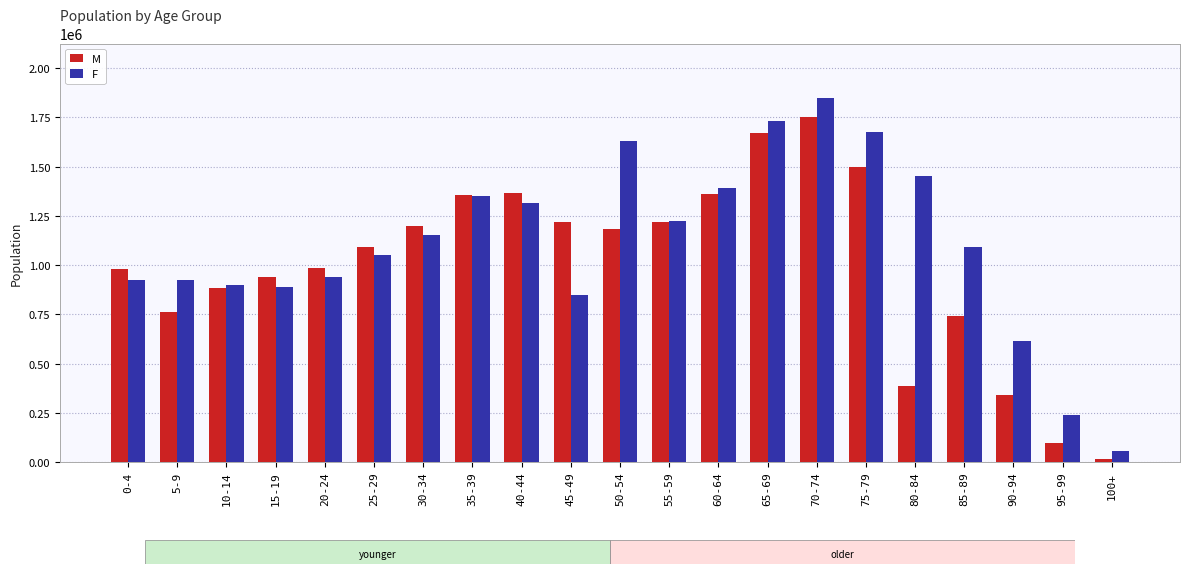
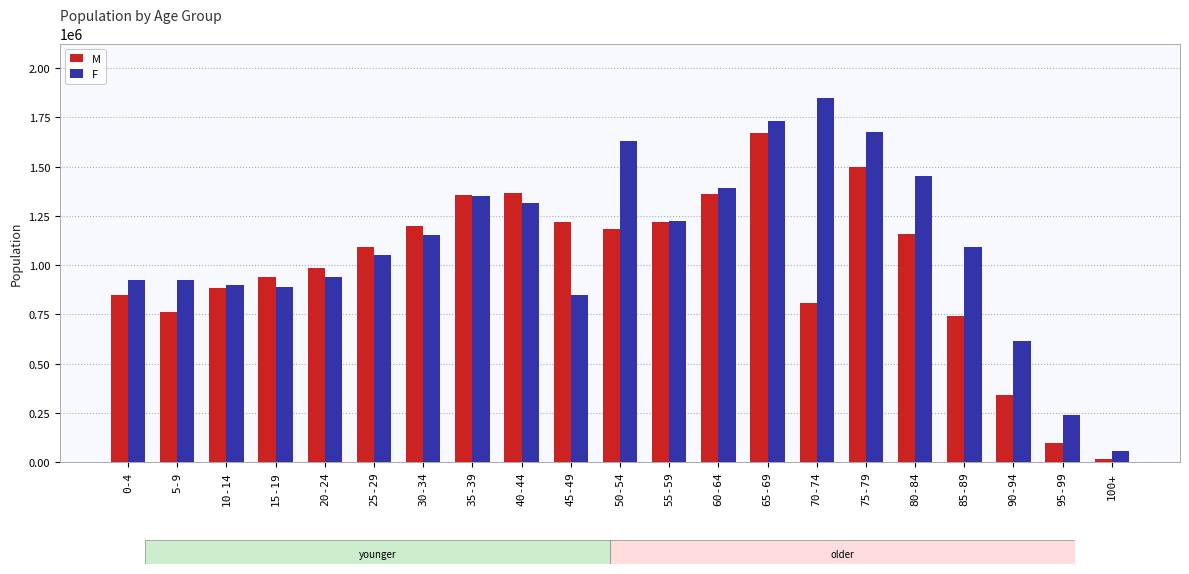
M, 0-4: 980000 -> 850000
M, 70-74: 1750000 -> 810000
M, 80-84: 380000 -> 1160000
